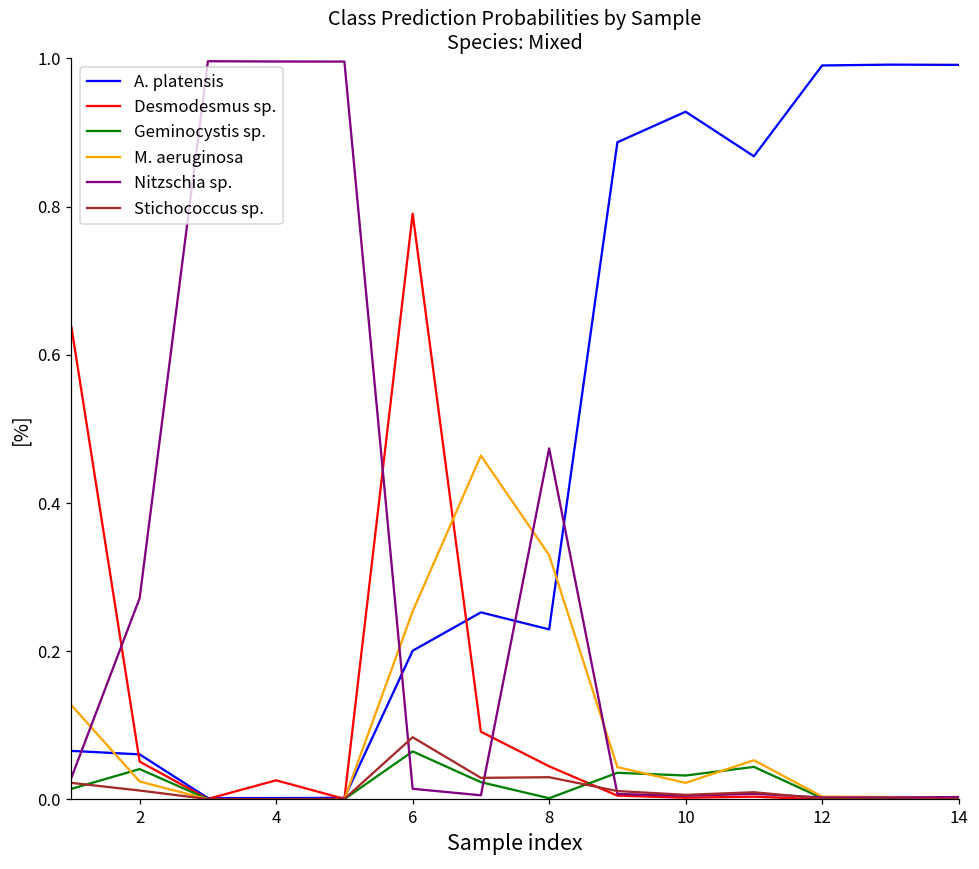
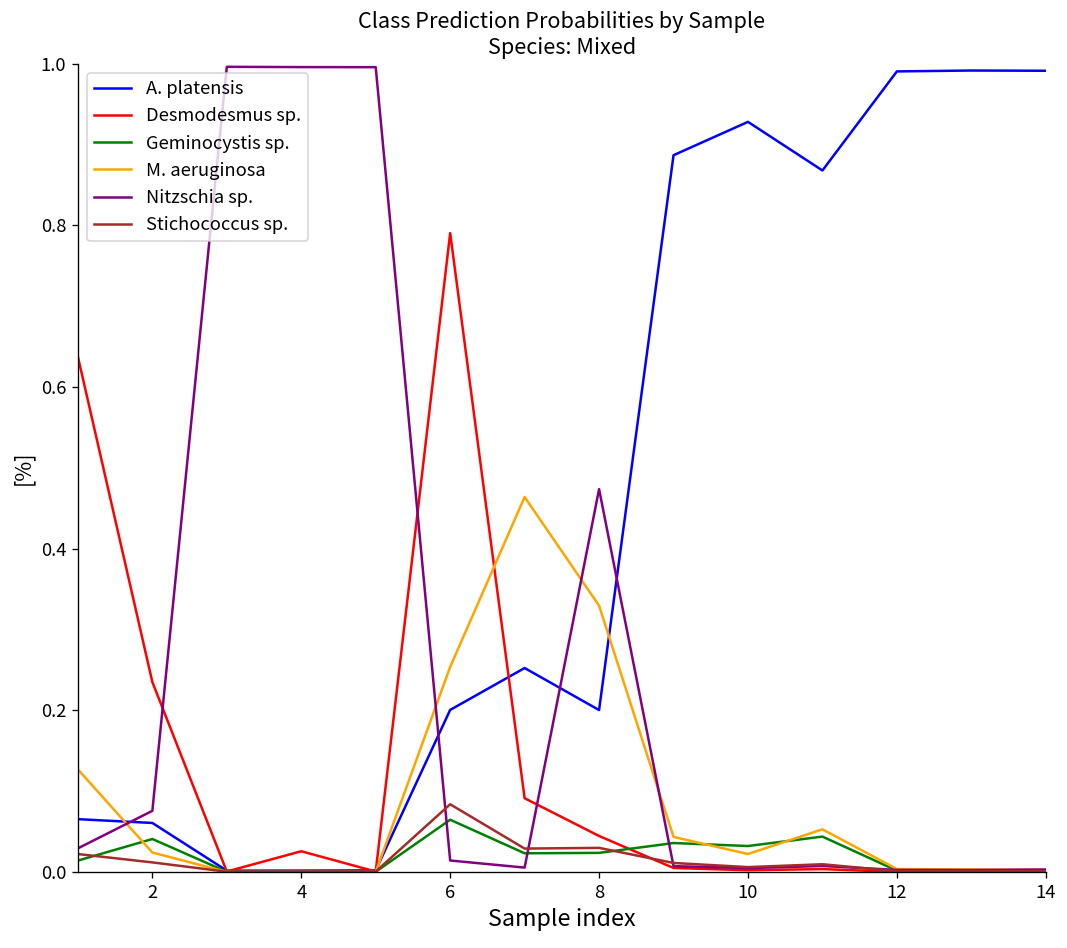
Desmodesmus sp., 2: 0.05 -> 0.24
Nitzschia sp., 2: 0.27 -> 0.08
A. platensis, 8: 0.23 -> 0.20
Geminocystis sp., 8: 0.00 -> 0.02
